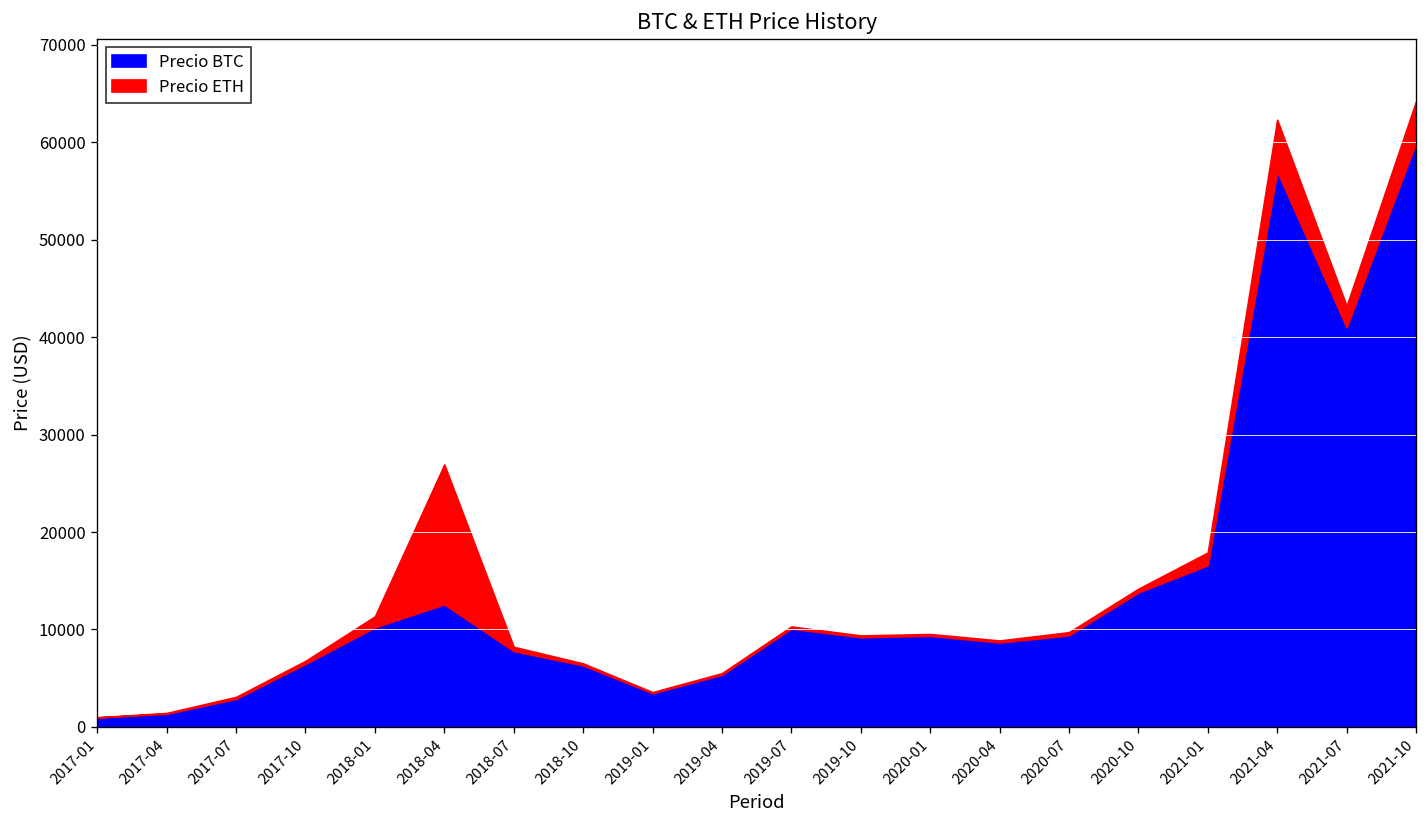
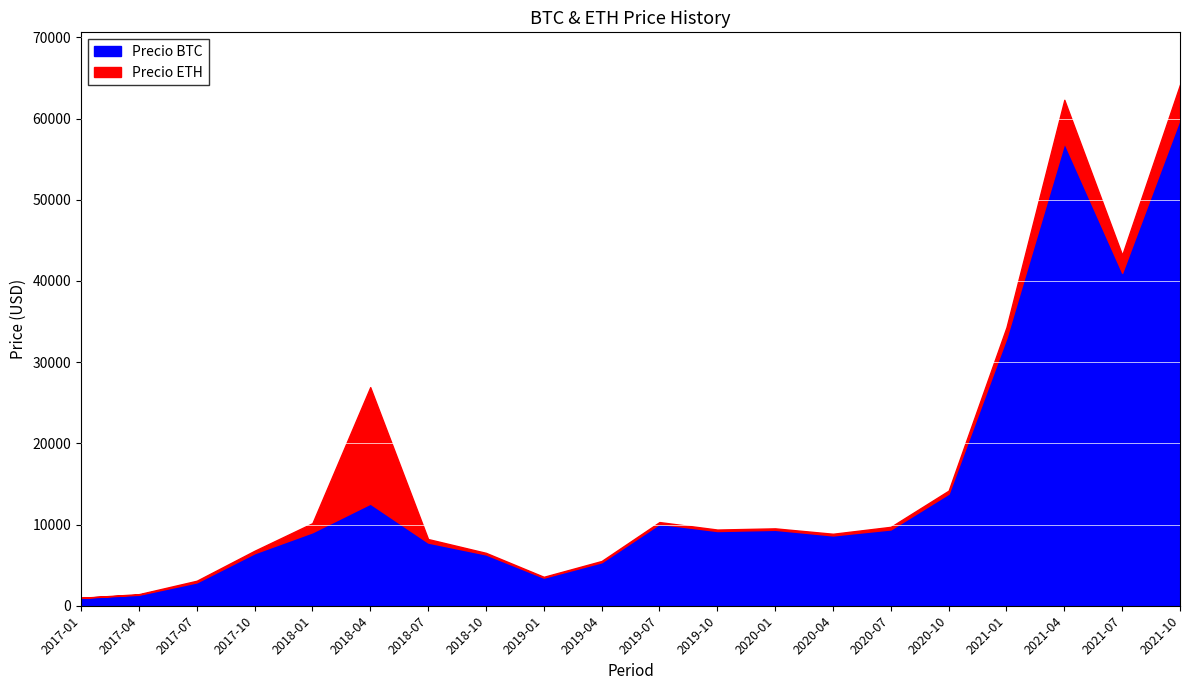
Precio BTC, 2018-01: 10000 -> 9000
Precio BTC, 2021-01: 17000 -> 33000
